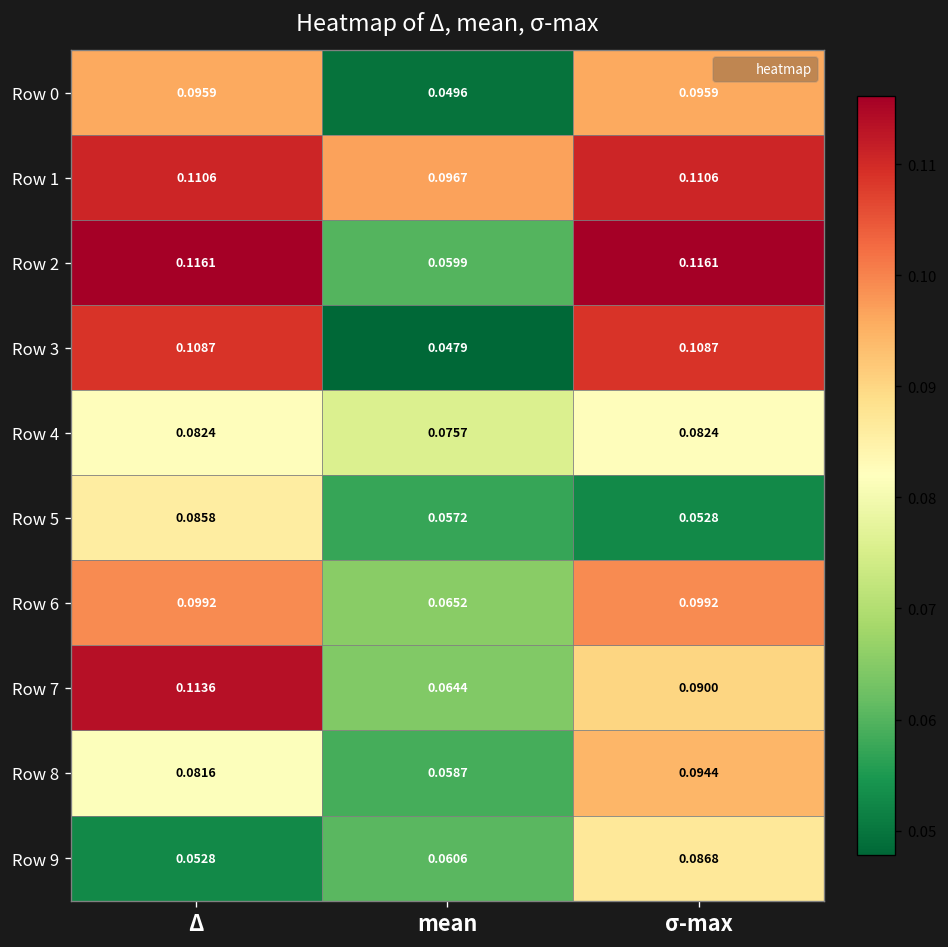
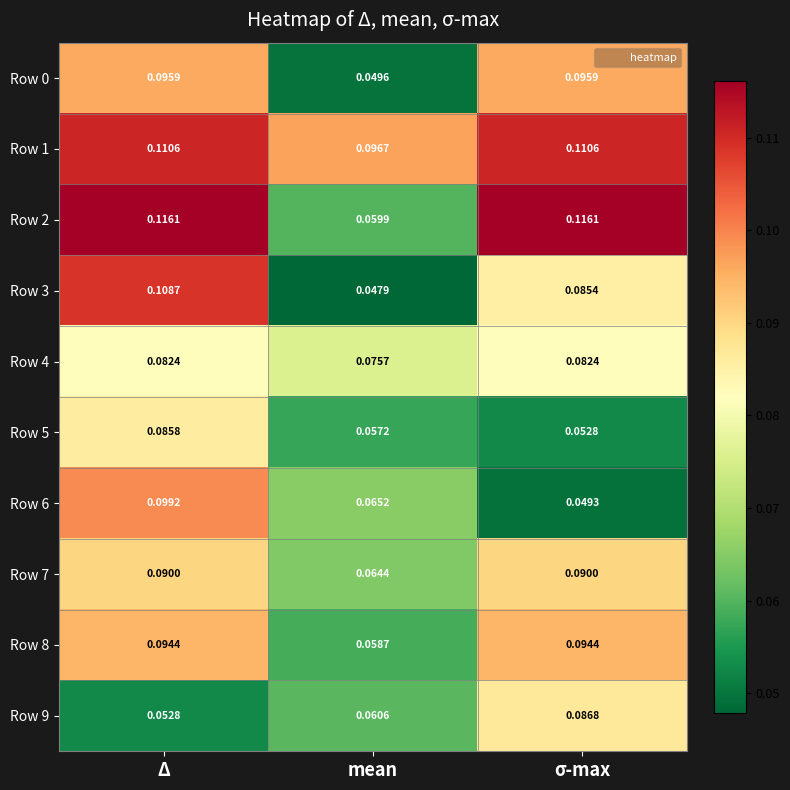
Row 3, σ-max: 0.1087 -> 0.0854
Row 6, σ-max: 0.0992 -> 0.0493
Row 7, Δ: 0.1136 -> 0.0900
Row 8, Δ: 0.0816 -> 0.0944
